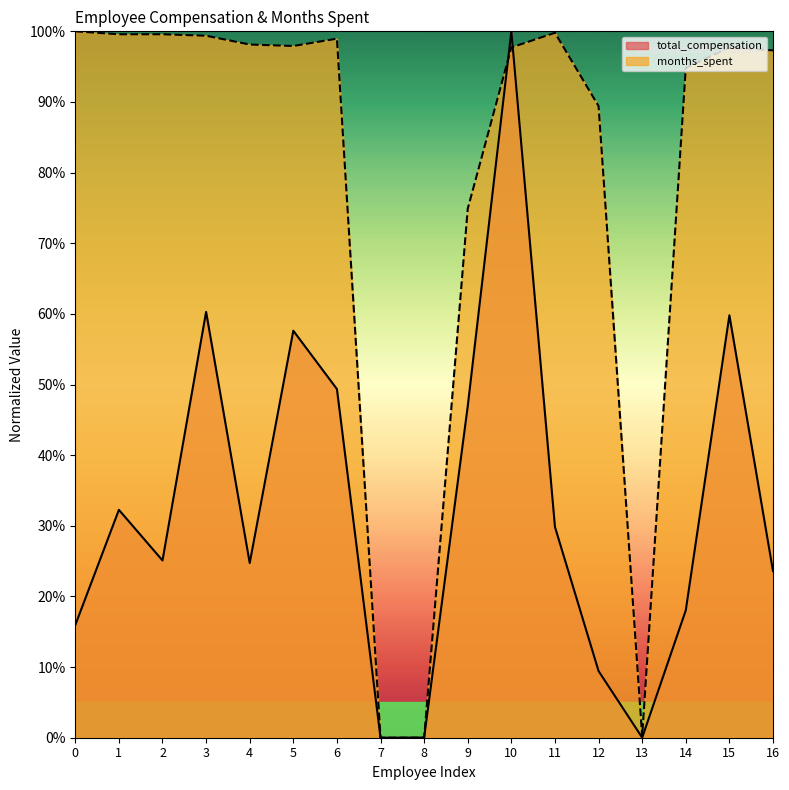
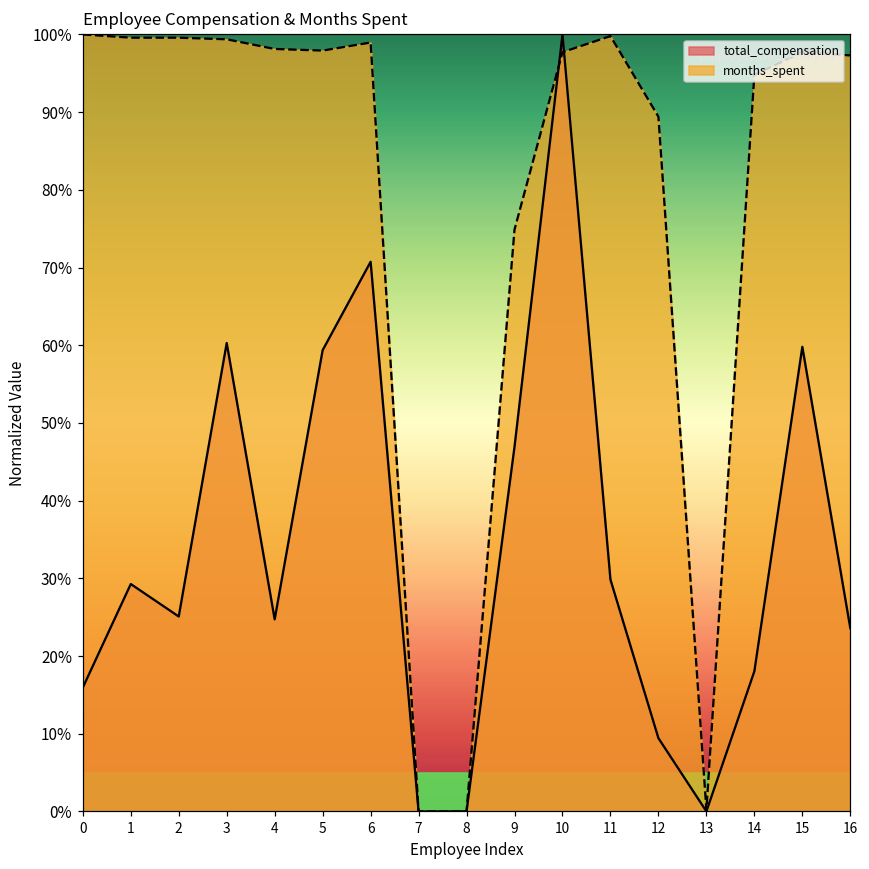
total_compensation, 1: 32% -> 29%
total_compensation, 5: 58% -> 59%
total_compensation, 6: 49% -> 71%
